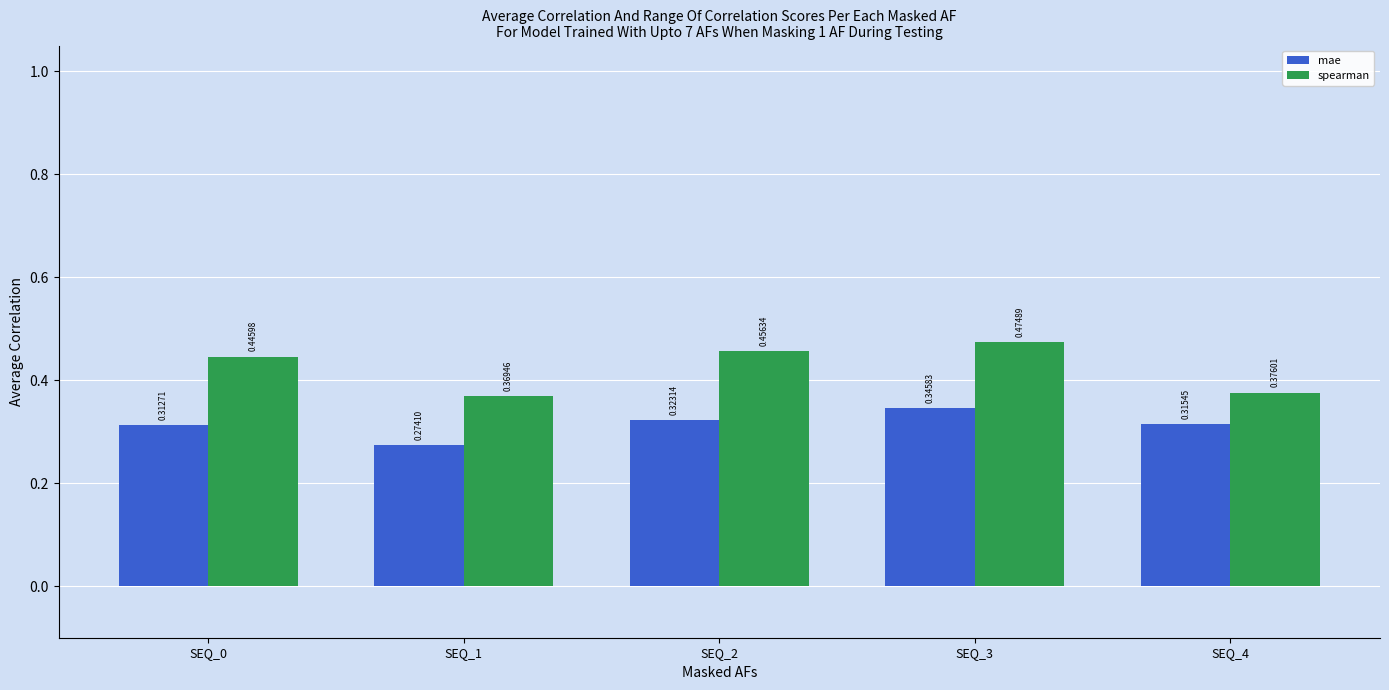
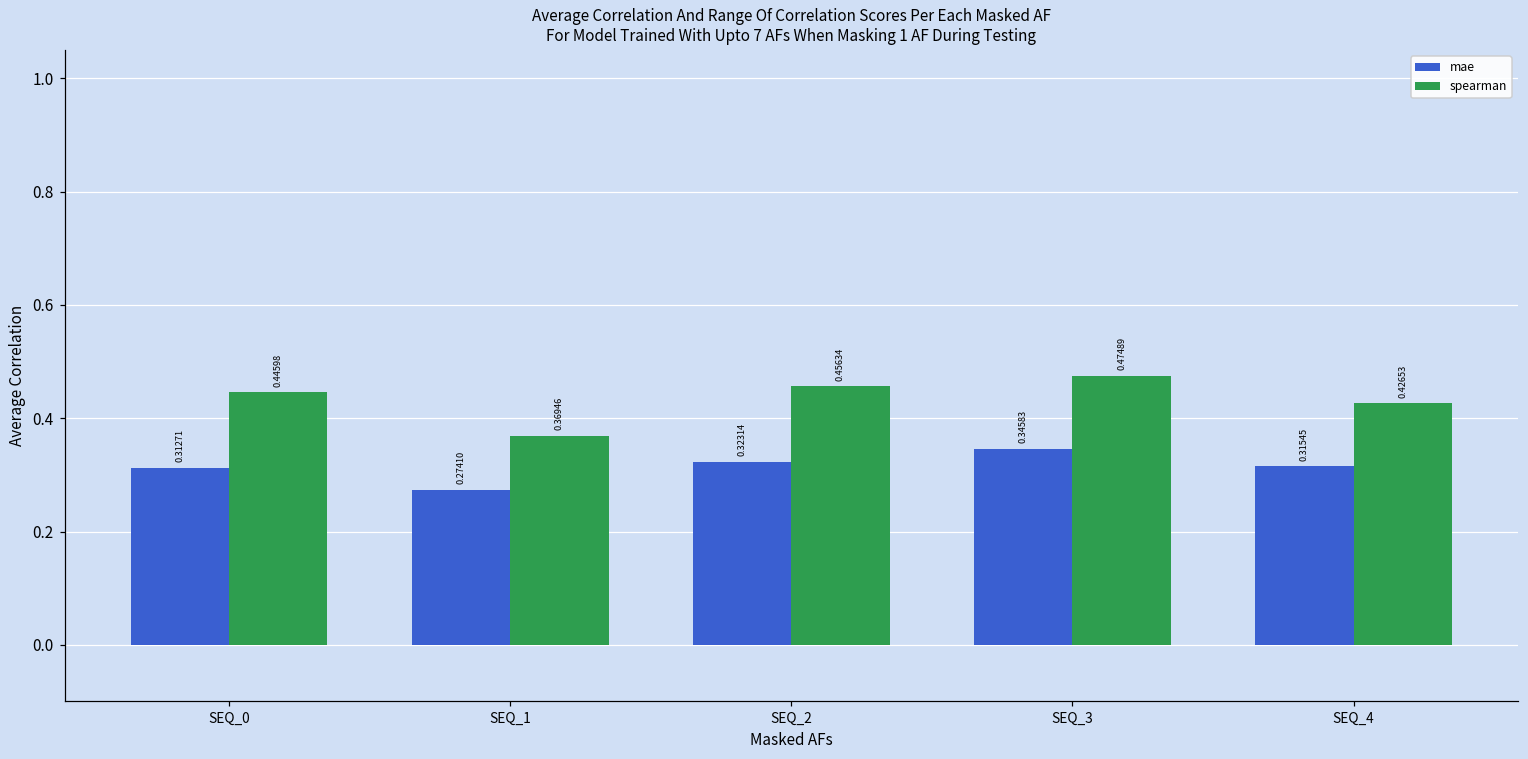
spearman, SEQ_4: 0.37601 -> 0.42653
